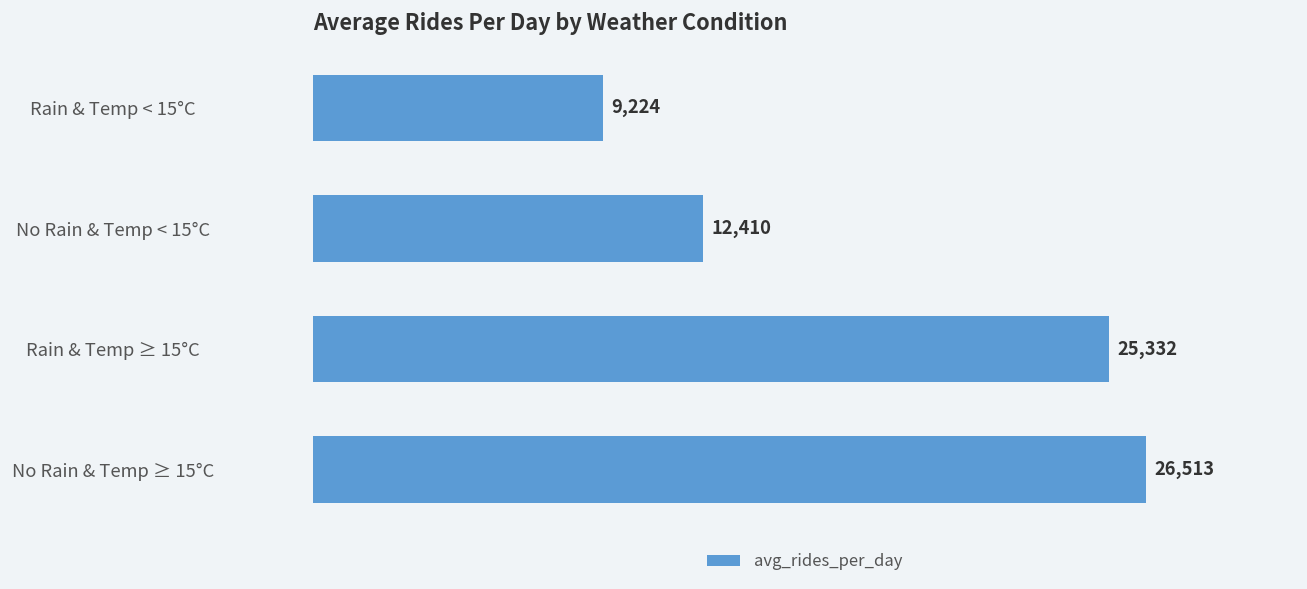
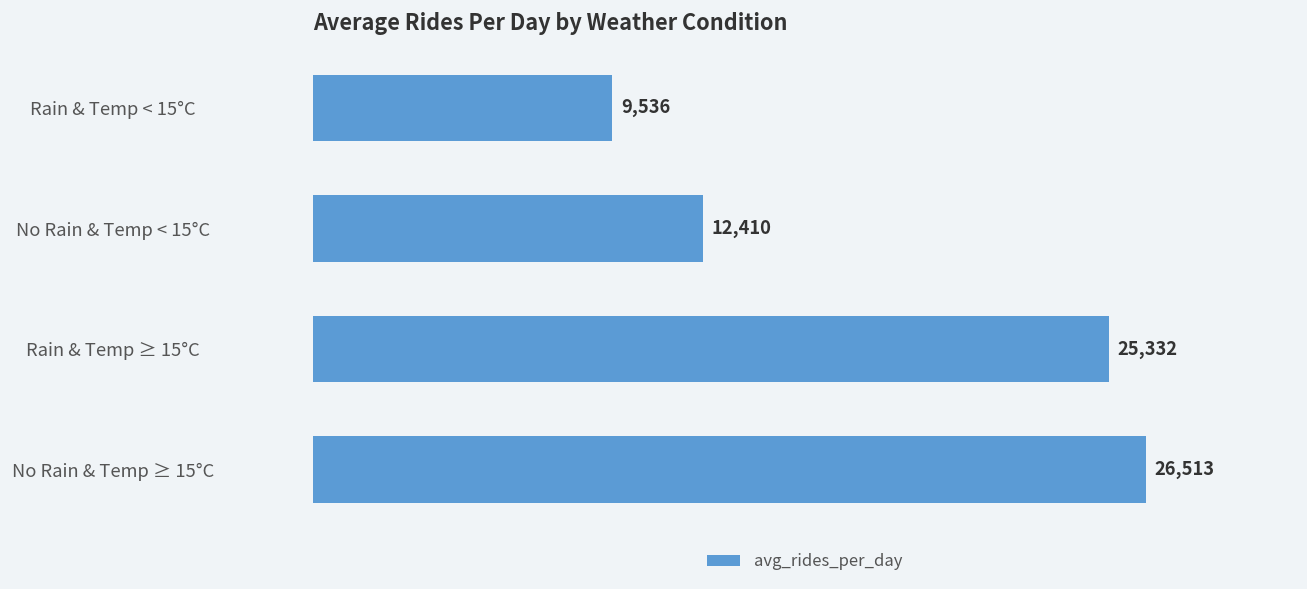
Rain & Temp < 15°C: 9,224 -> 9,536
